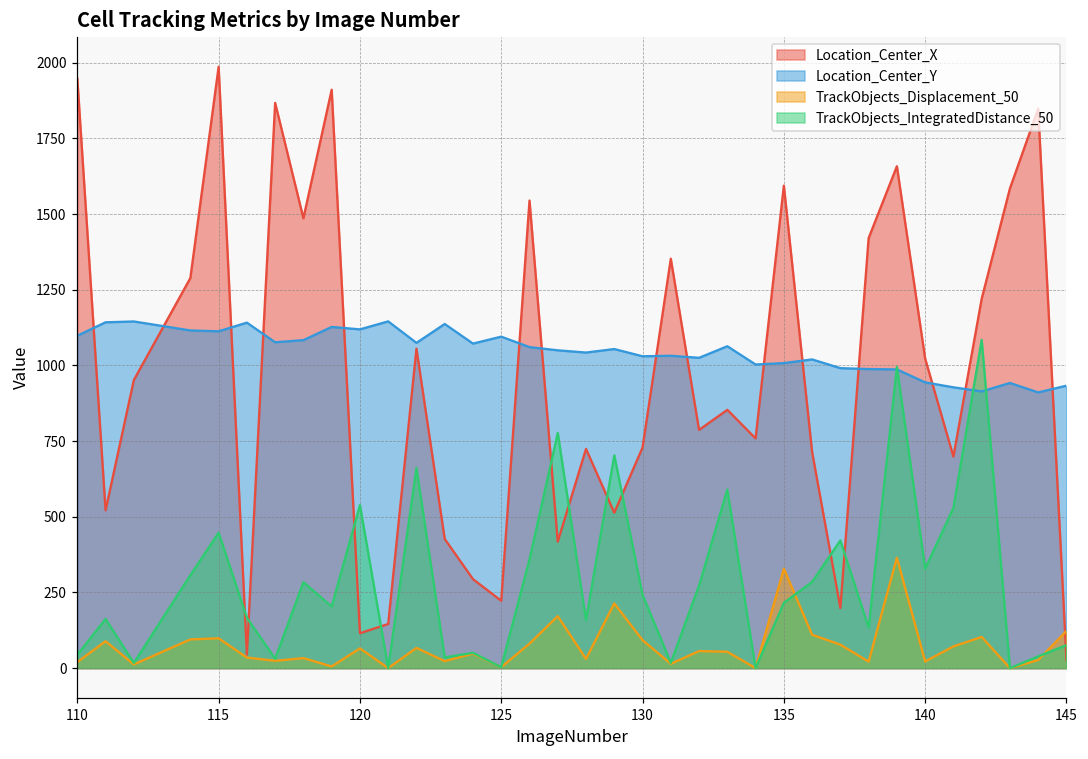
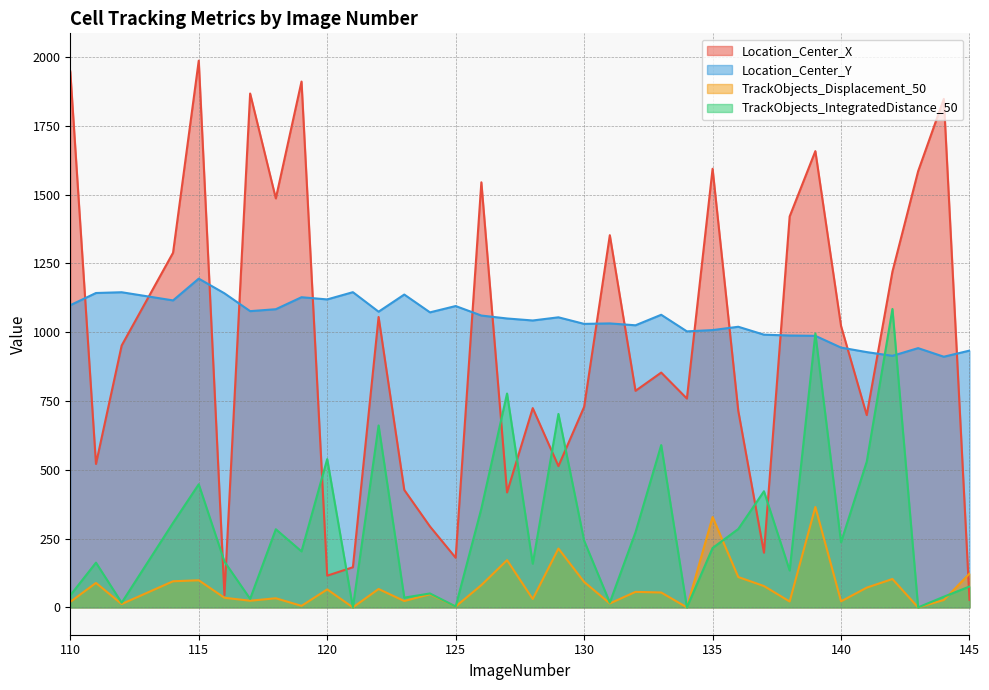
Location_Center_Y, 115: 1110 -> 1190
Location_Center_X, 125: 220 -> 180
TrackObjects_IntegratedDistance_50, 140: 330 -> 240
